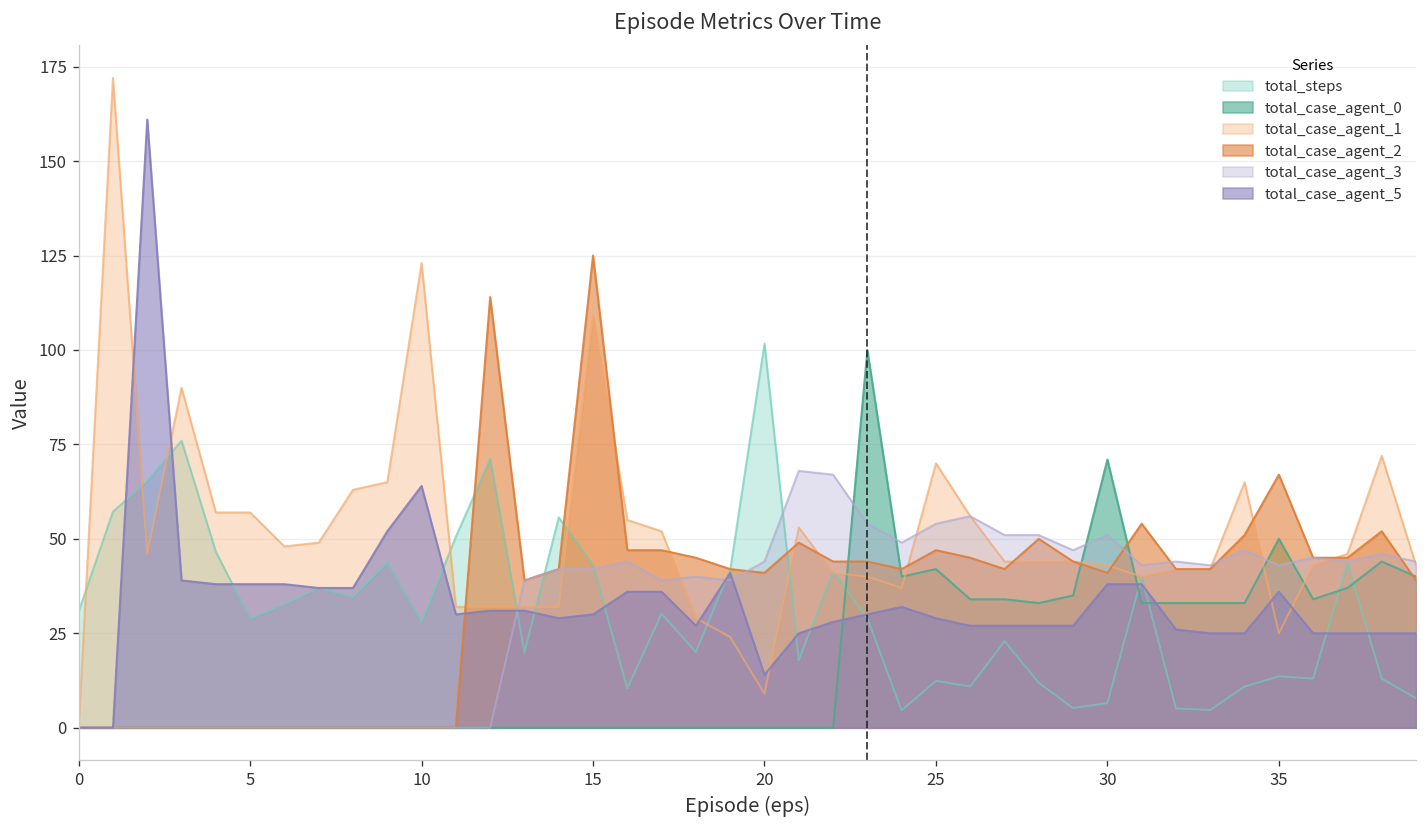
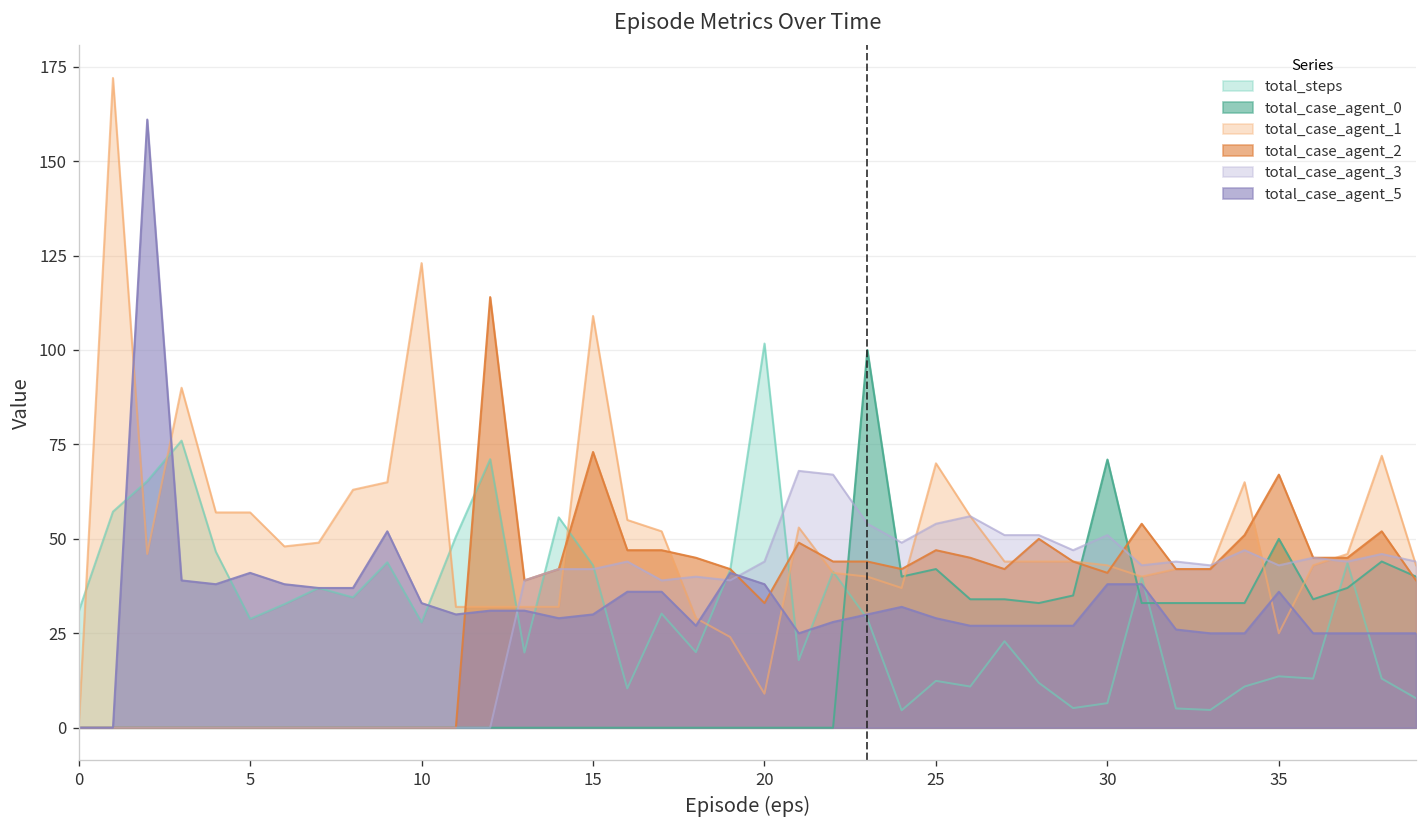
total_case_agent_5, 5: 38 -> 41
total_case_agent_5, 10: 64 -> 33
total_case_agent_2, 15: 125 -> 73
total_case_agent_2, 20: 41 -> 33
total_case_agent_5, 20: 14 -> 38
